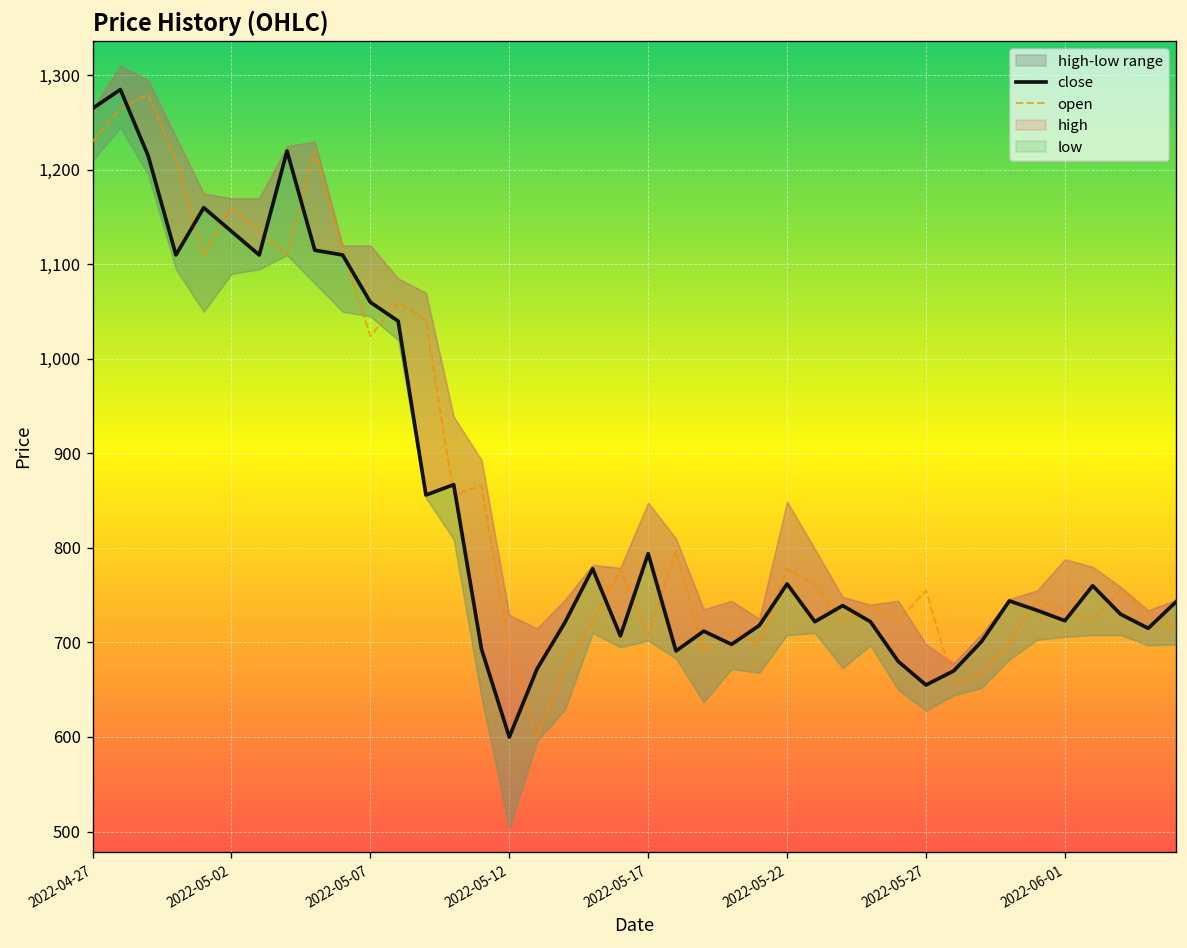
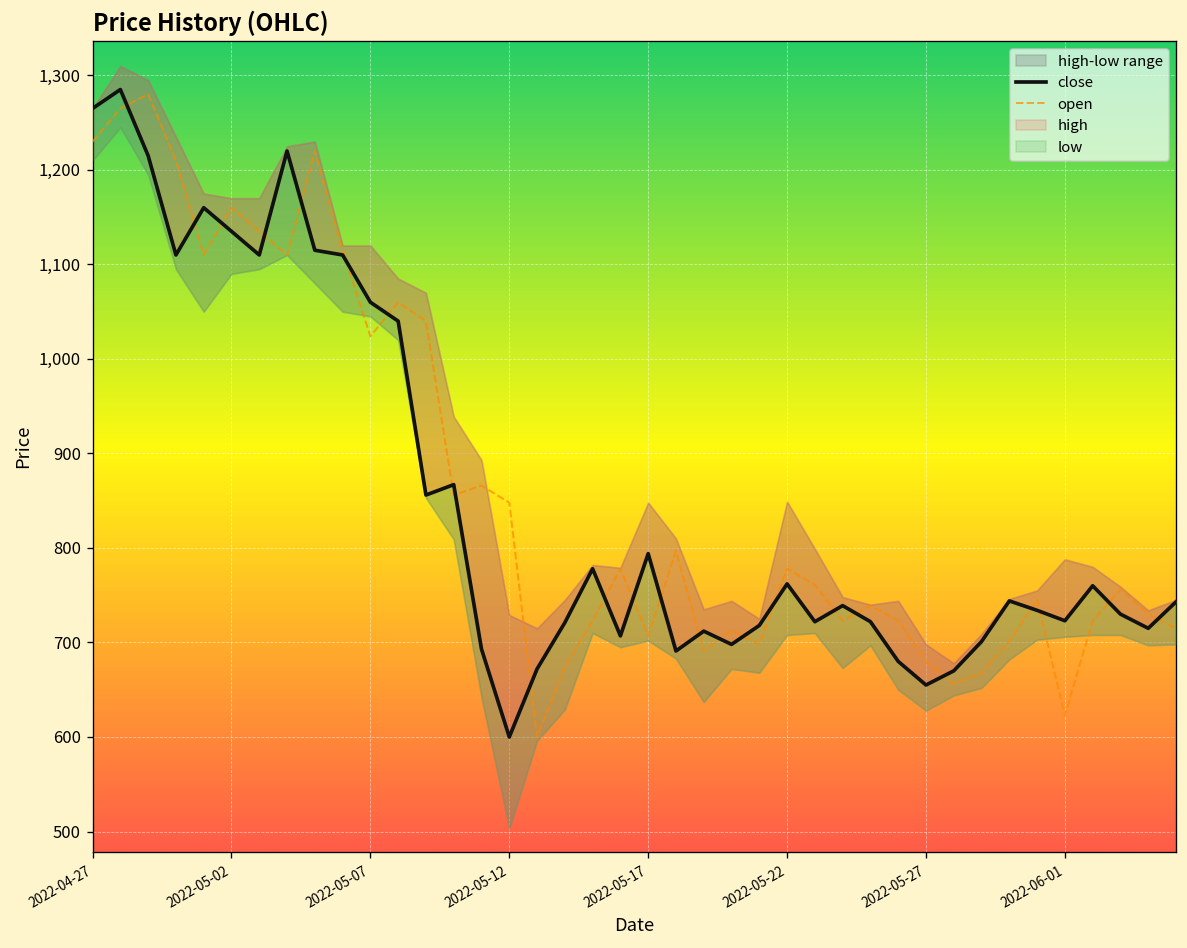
open, 2022-05-12: 690 -> 850
open, 2022-05-27: 760 -> 680
open, 2022-06-01: 730 -> 620
